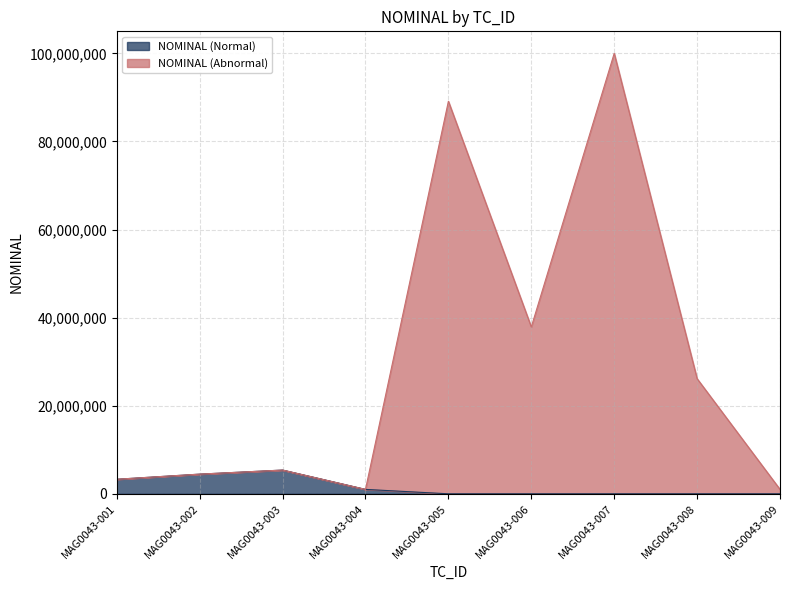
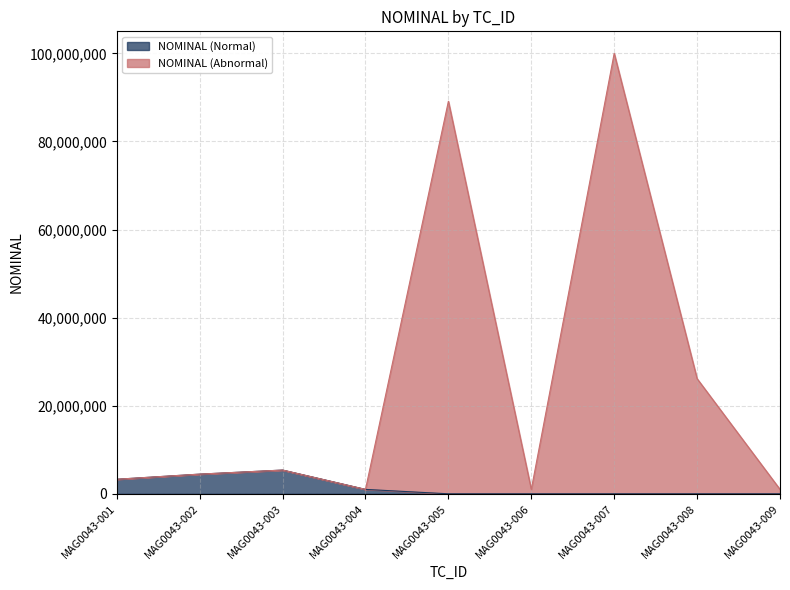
NOMINAL (Abnormal), MAG0043-006: 38,000,000 -> 1,000,000
